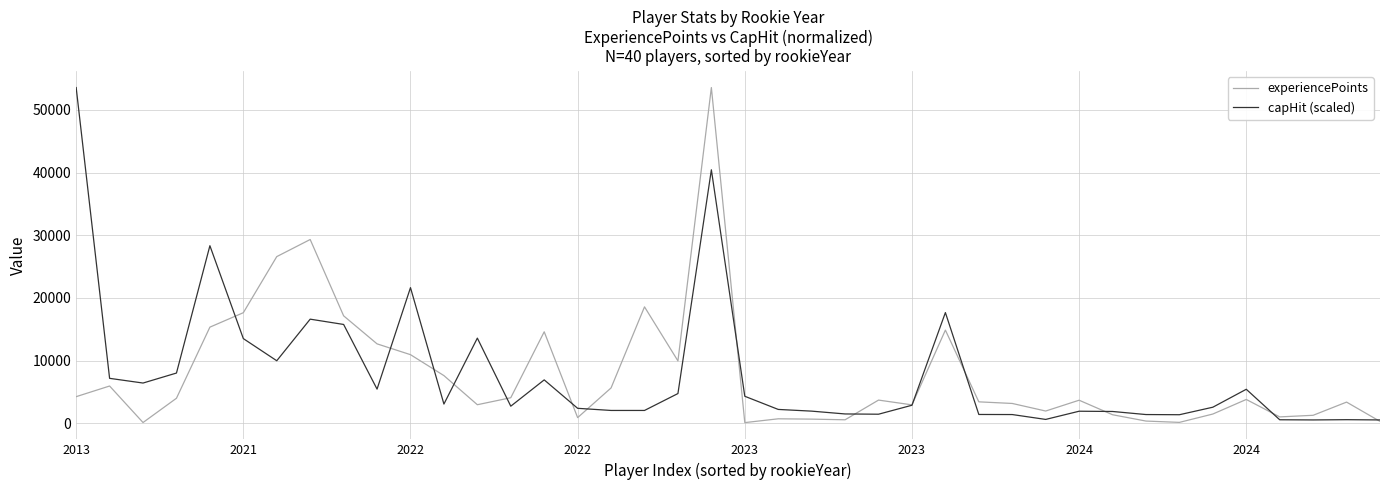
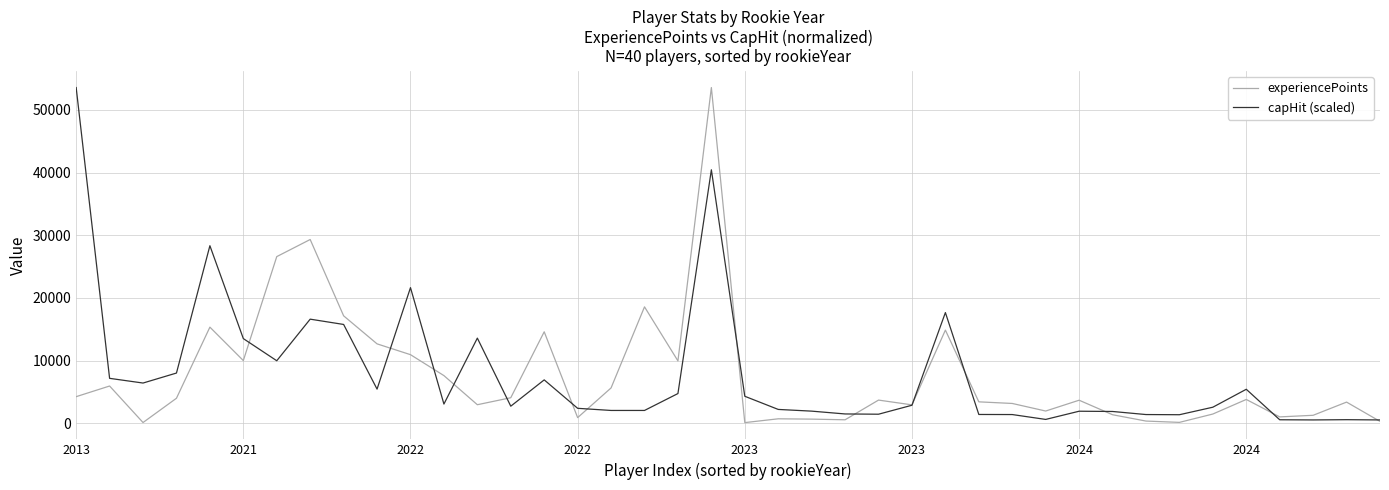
experiencePoints, 2021: 18000 -> 10000
